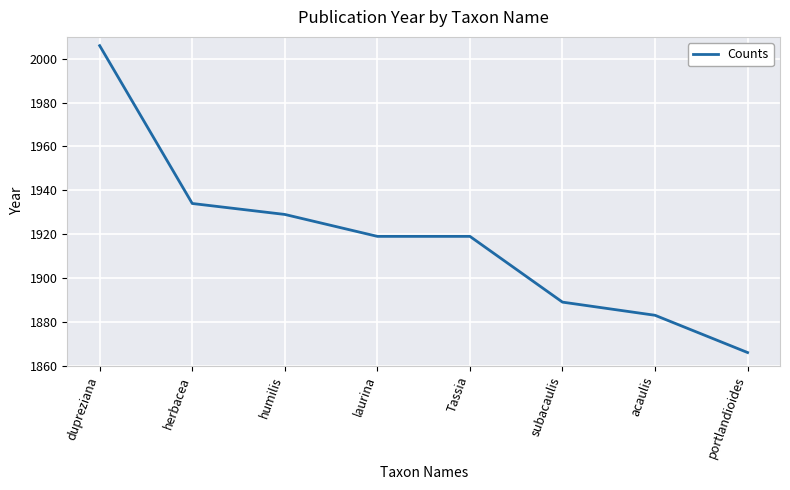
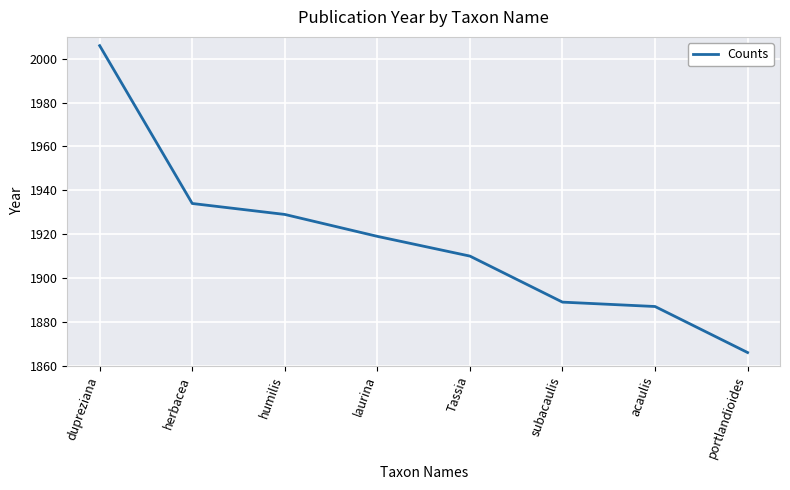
Tassia: 1919 -> 1910
acaulis: 1883 -> 1887
